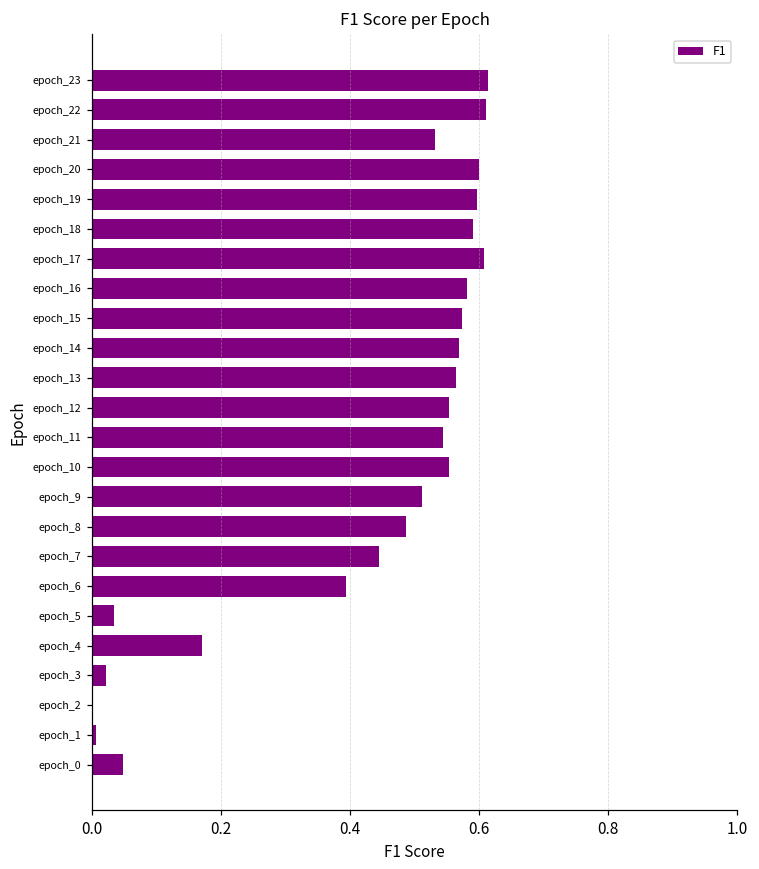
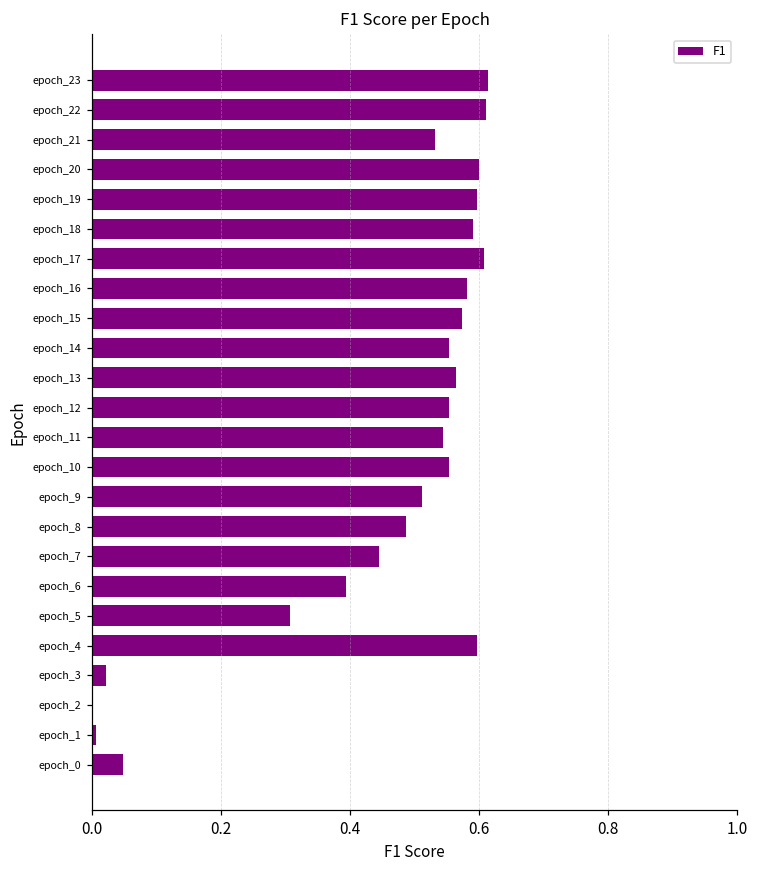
epoch_14: 0.57 -> 0.55
epoch_5: 0.03 -> 0.31
epoch_4: 0.17 -> 0.60
